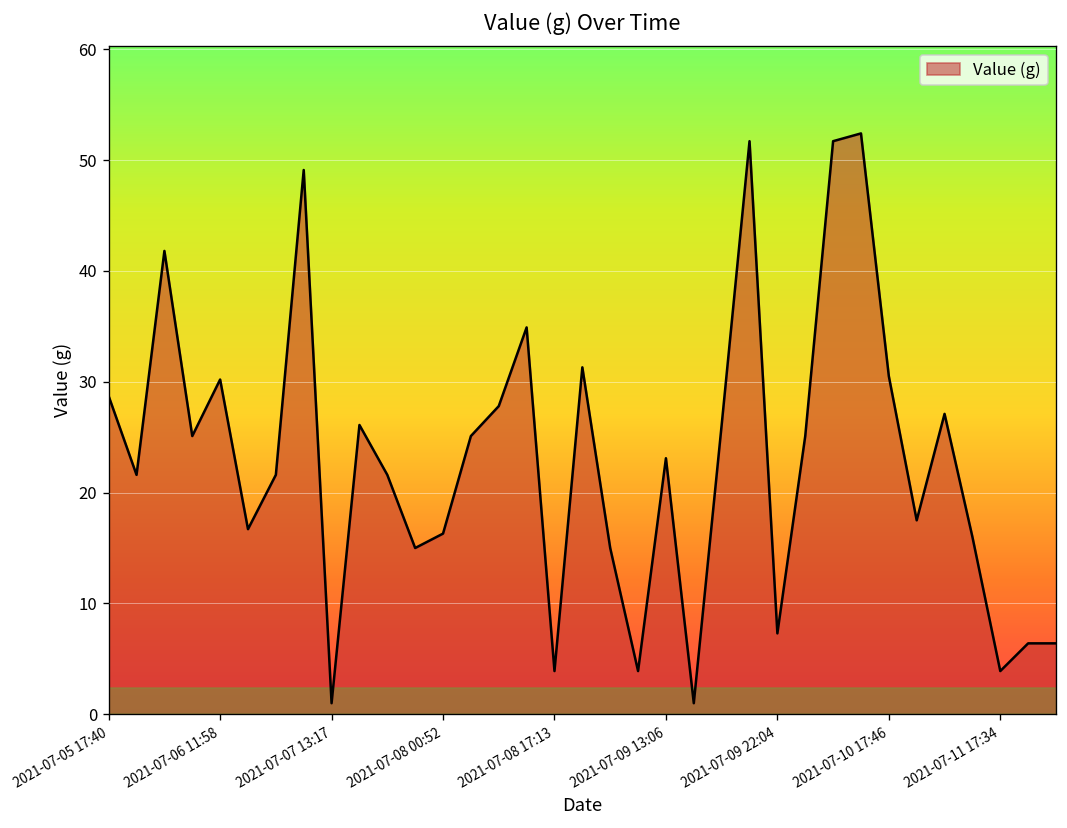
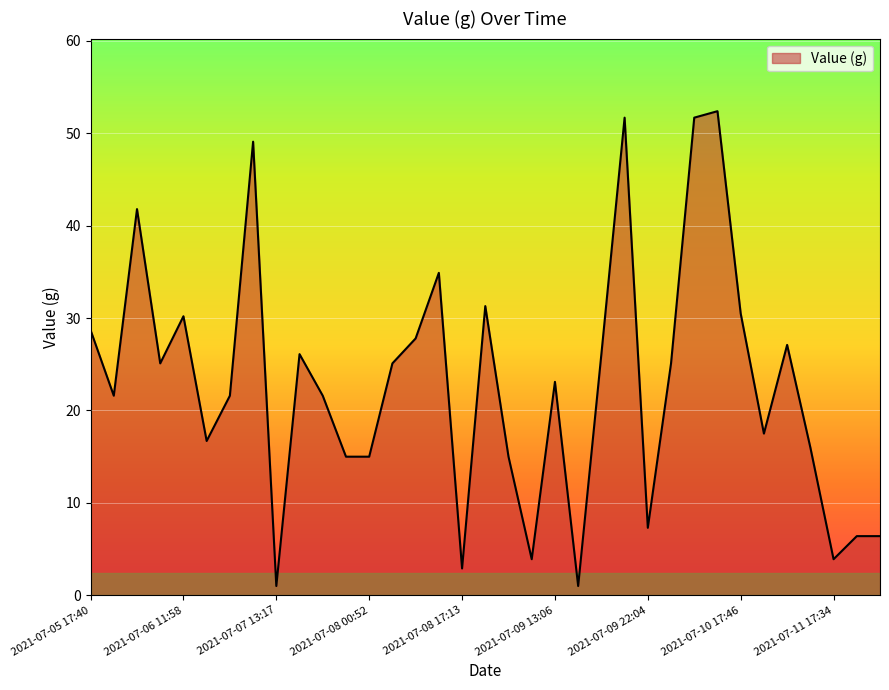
2021-07-08 00:52: 16 -> 15
2021-07-08 17:13: 4 -> 3
